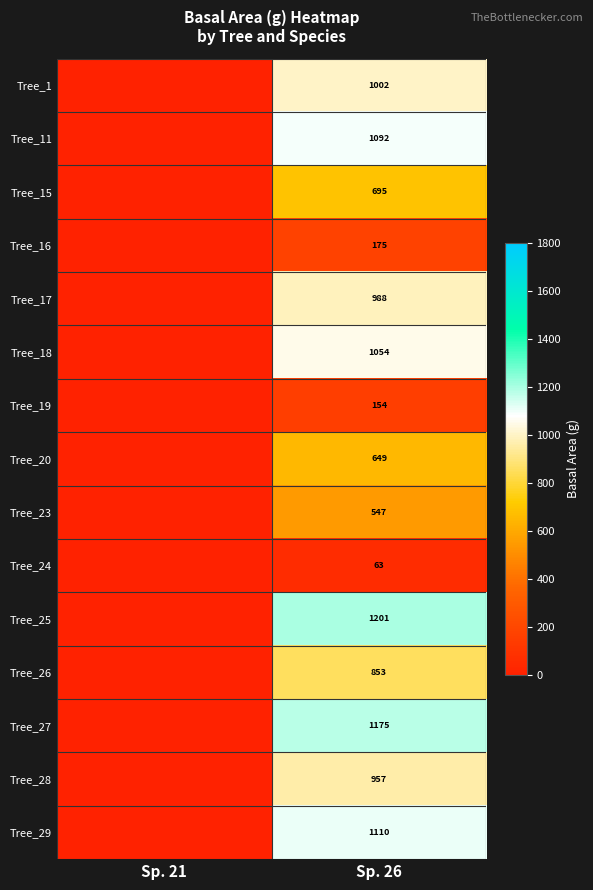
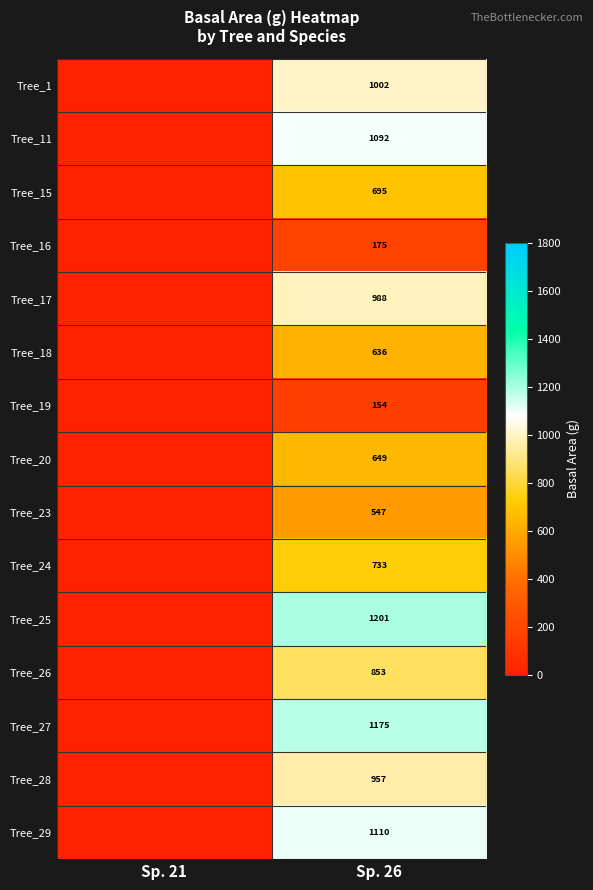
Tree_18, Sp. 26: 1054 -> 636
Tree_24, Sp. 26: 63 -> 733
